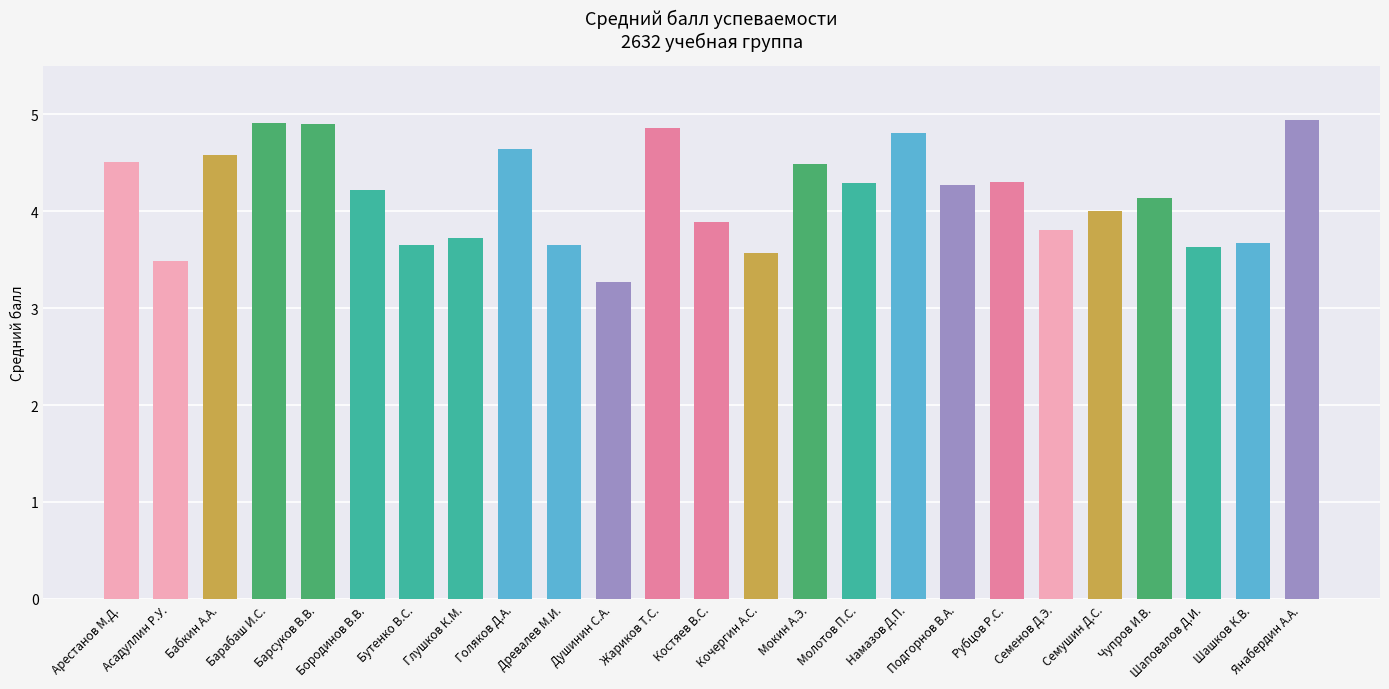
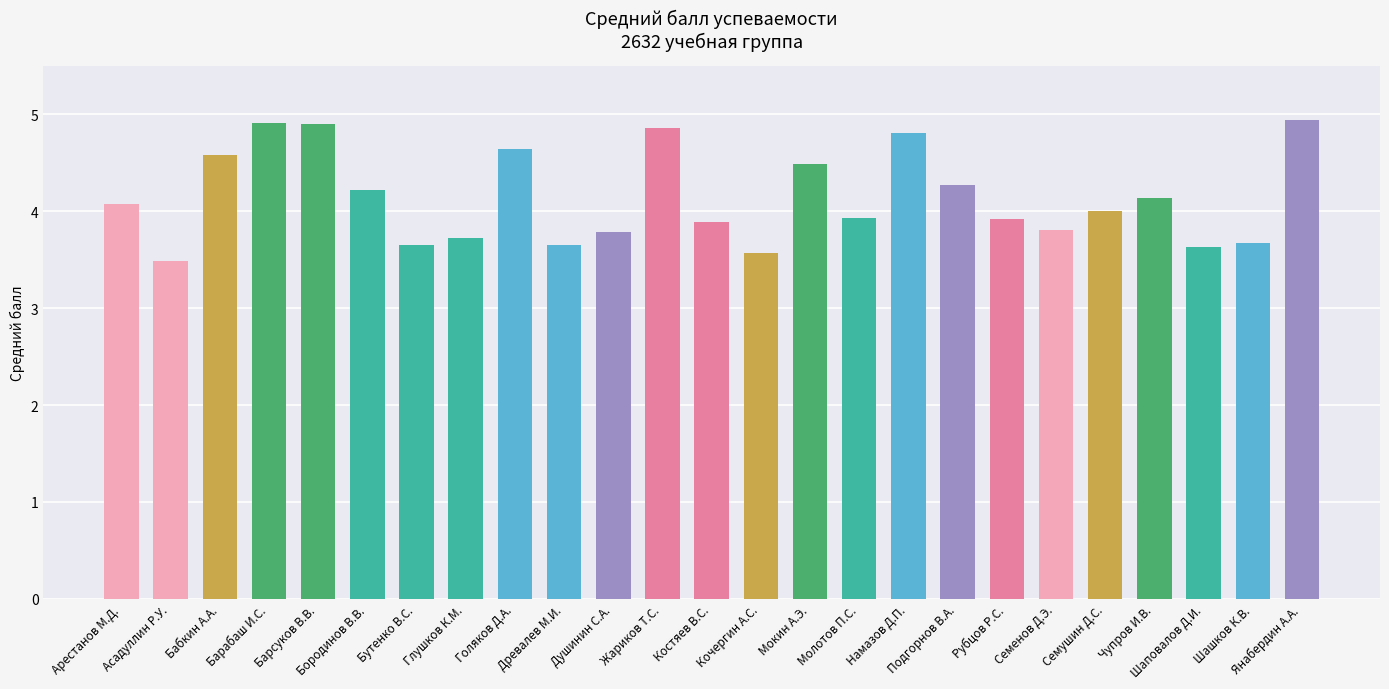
Арестанов М.Д.: 4.5 -> 4.1
Душинин С.А.: 3.3 -> 3.8
Молотов П.С.: 4.3 -> 3.9
Рубцов Р.С.: 4.3 -> 3.9
